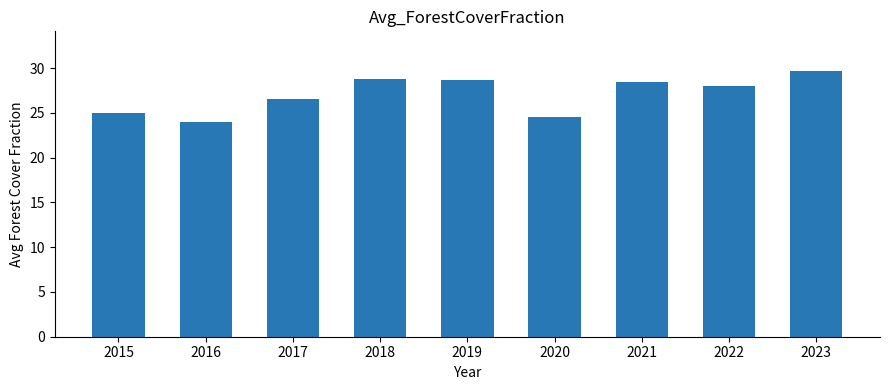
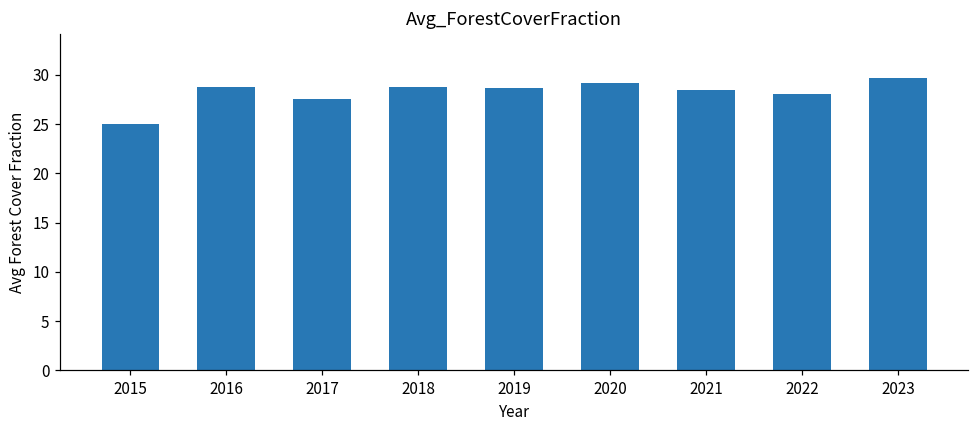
2016: 24 -> 29
2017: 27 -> 28
2020: 25 -> 29
